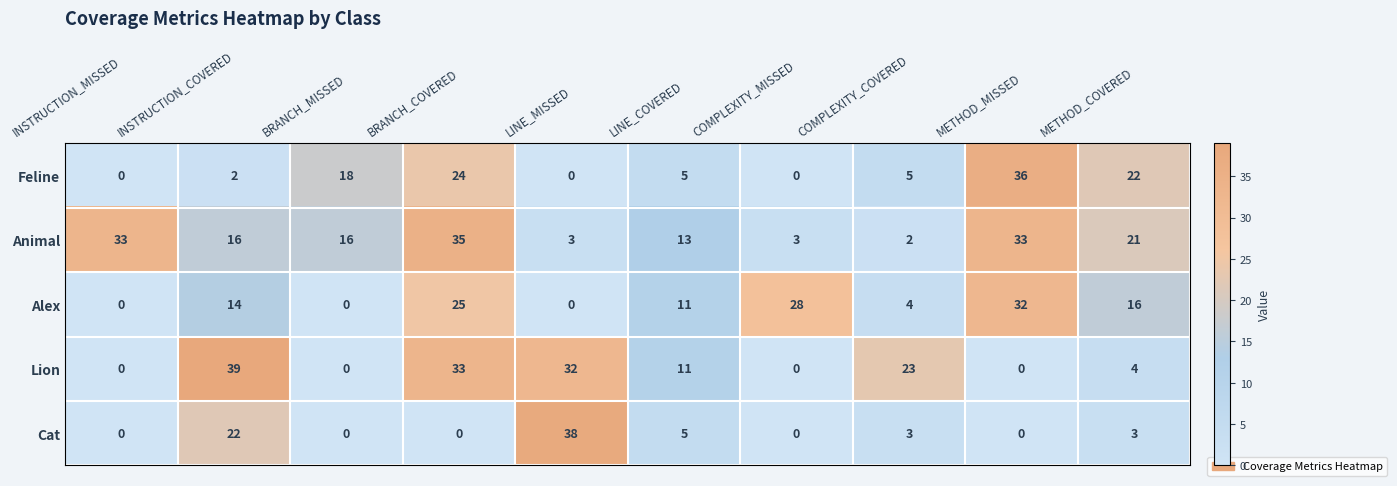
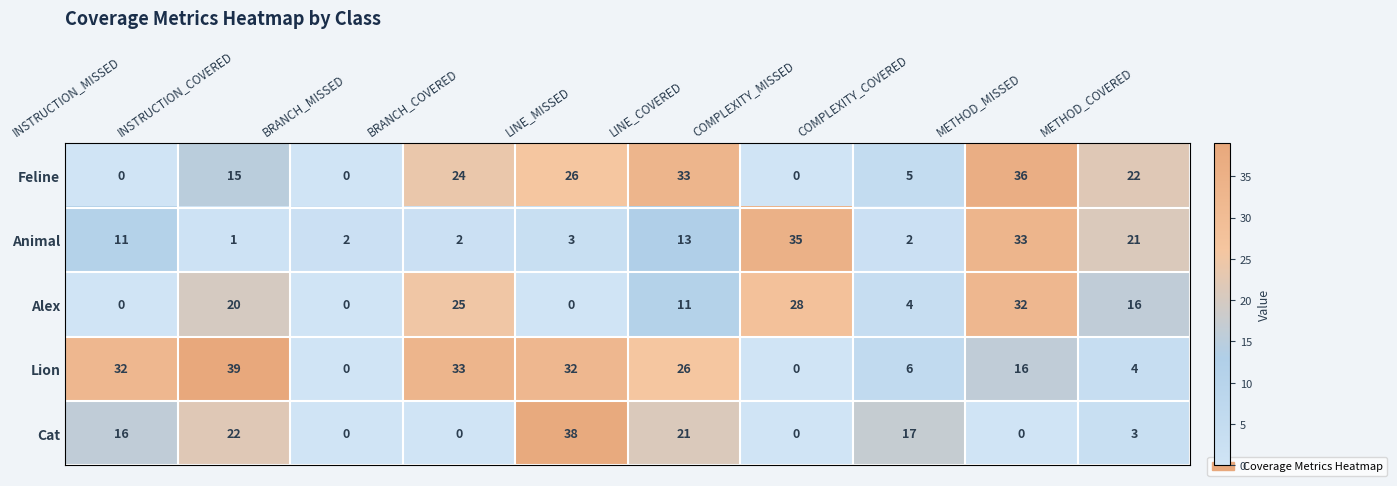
Feline, INSTRUCTION_COVERED: 2 -> 15
Feline, BRANCH_MISSED: 18 -> 0
Feline, LINE_MISSED: 0 -> 26
Feline, LINE_COVERED: 5 -> 33
Animal, INSTRUCTION_MISSED: 33 -> 11
Animal, INSTRUCTION_COVERED: 16 -> 1
Animal, BRANCH_MISSED: 16 -> 2
Animal, BRANCH_COVERED: 35 -> 2
Animal, COMPLEXITY_MISSED: 3 -> 35
Alex, INSTRUCTION_COVERED: 14 -> 20
Lion, INSTRUCTION_MISSED: 0 -> 32
Lion, LINE_COVERED: 11 -> 26
Lion, COMPLEXITY_COVERED: 23 -> 6
Lion, METHOD_MISSED: 0 -> 16
Cat, INSTRUCTION_MISSED: 0 -> 16
Cat, LINE_COVERED: 5 -> 21
Cat, COMPLEXITY_COVERED: 3 -> 17
